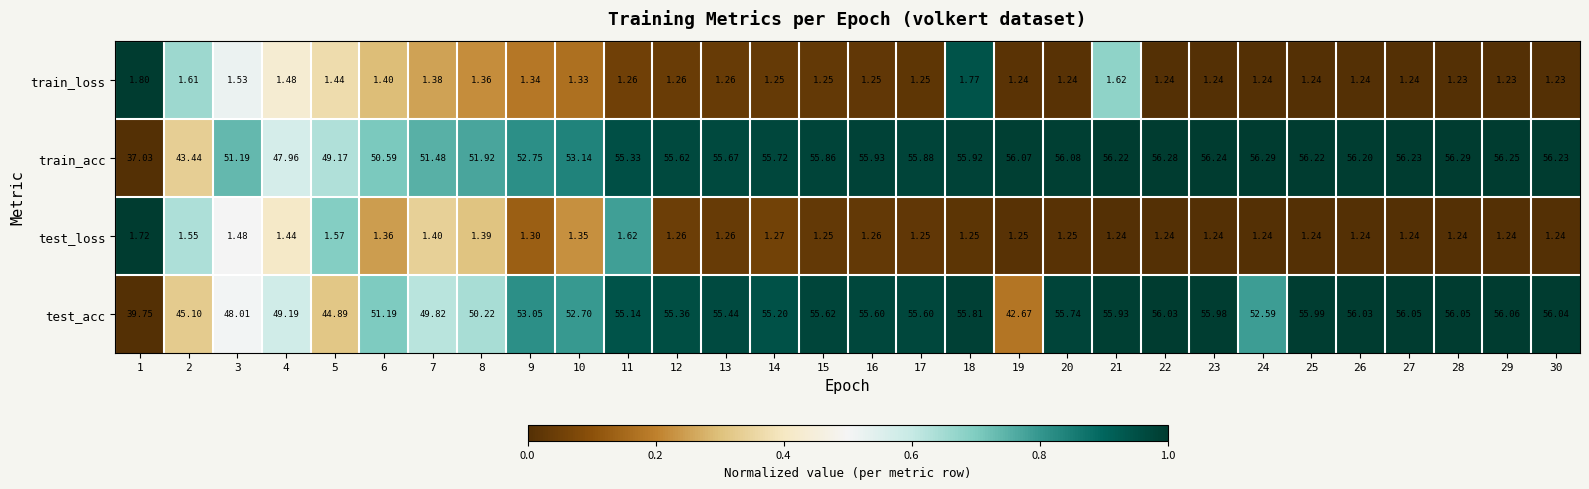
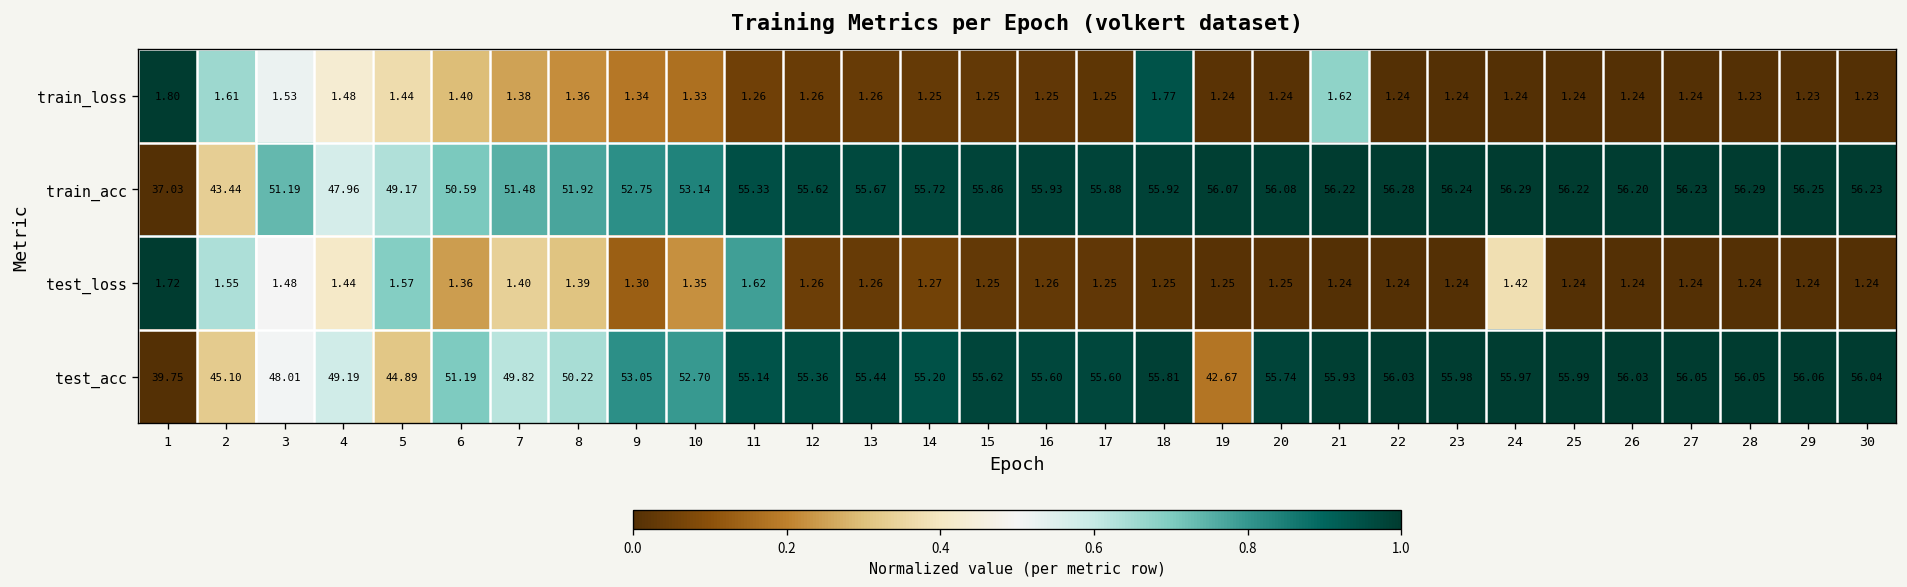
test_loss, 24: 1.24 -> 1.42
test_acc, 24: 52.59 -> 55.97
